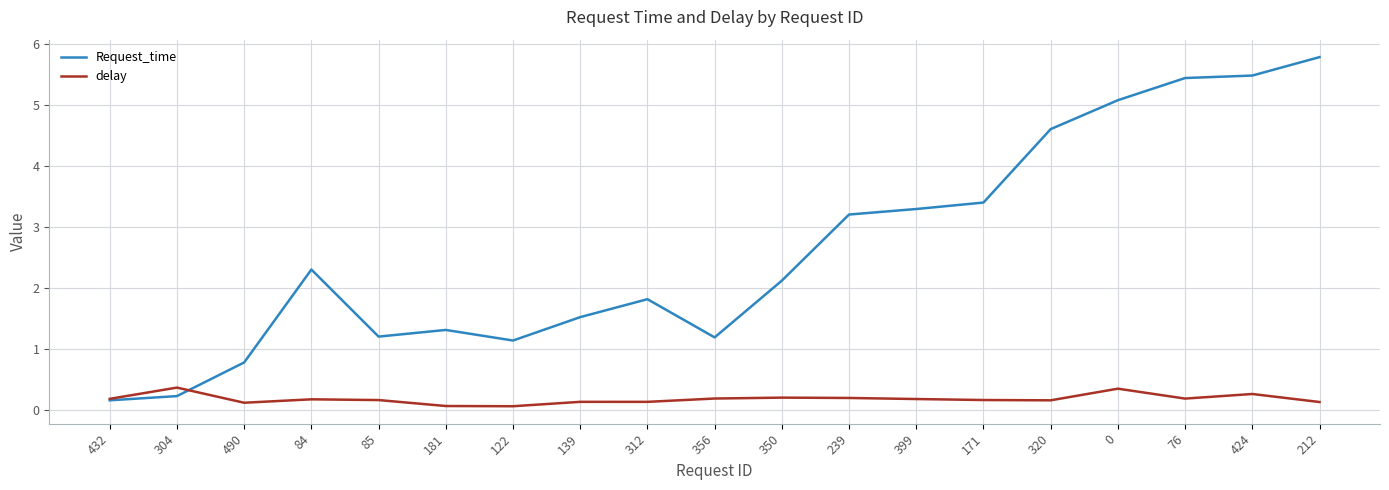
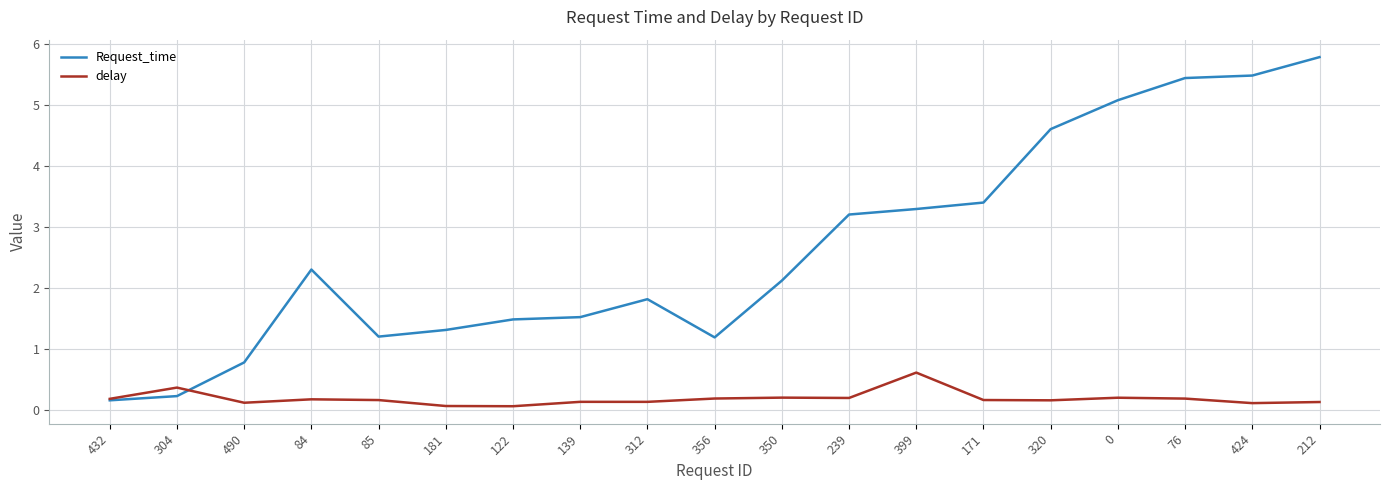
Request_time, 122: 1.1 -> 1.5
delay, 399: 0.2 -> 0.6
delay, 0: 0.3 -> 0.2
delay, 424: 0.3 -> 0.1
